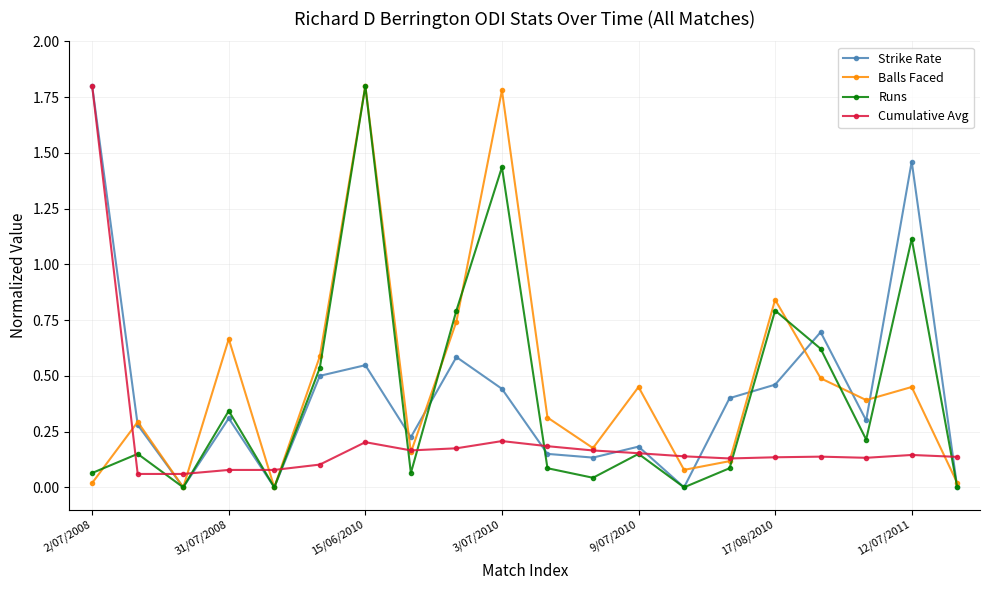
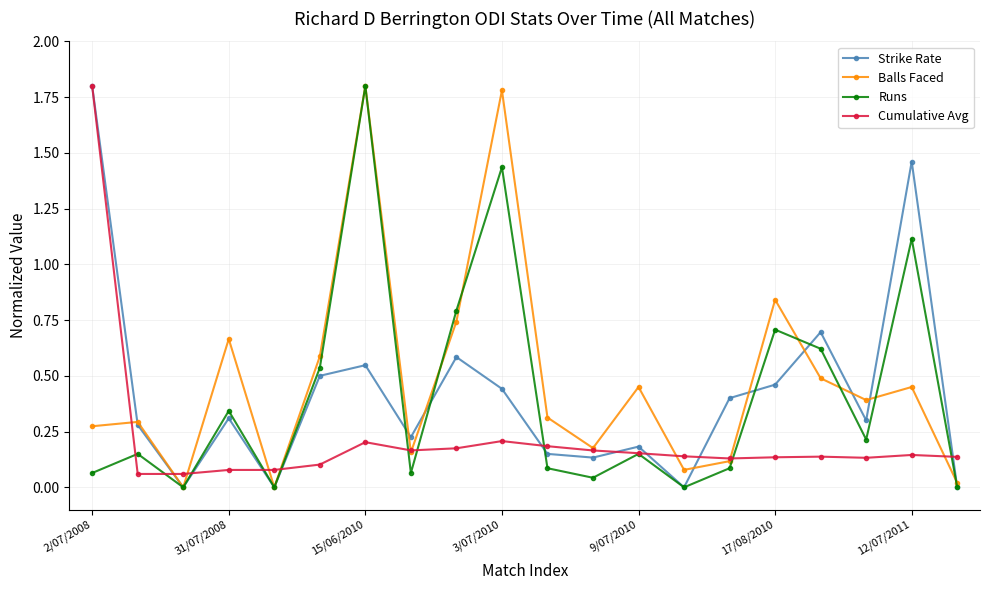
Balls Faced, 2/07/2008: 0.02 -> 0.27
Runs, 17/08/2010: 0.79 -> 0.71
